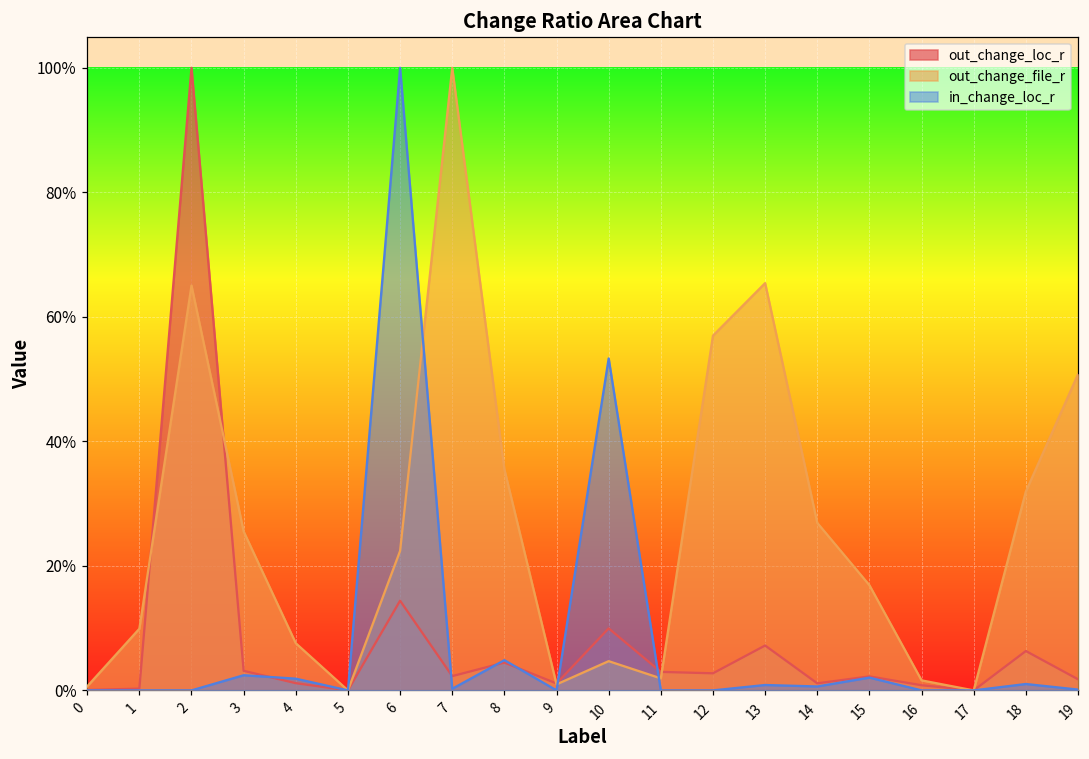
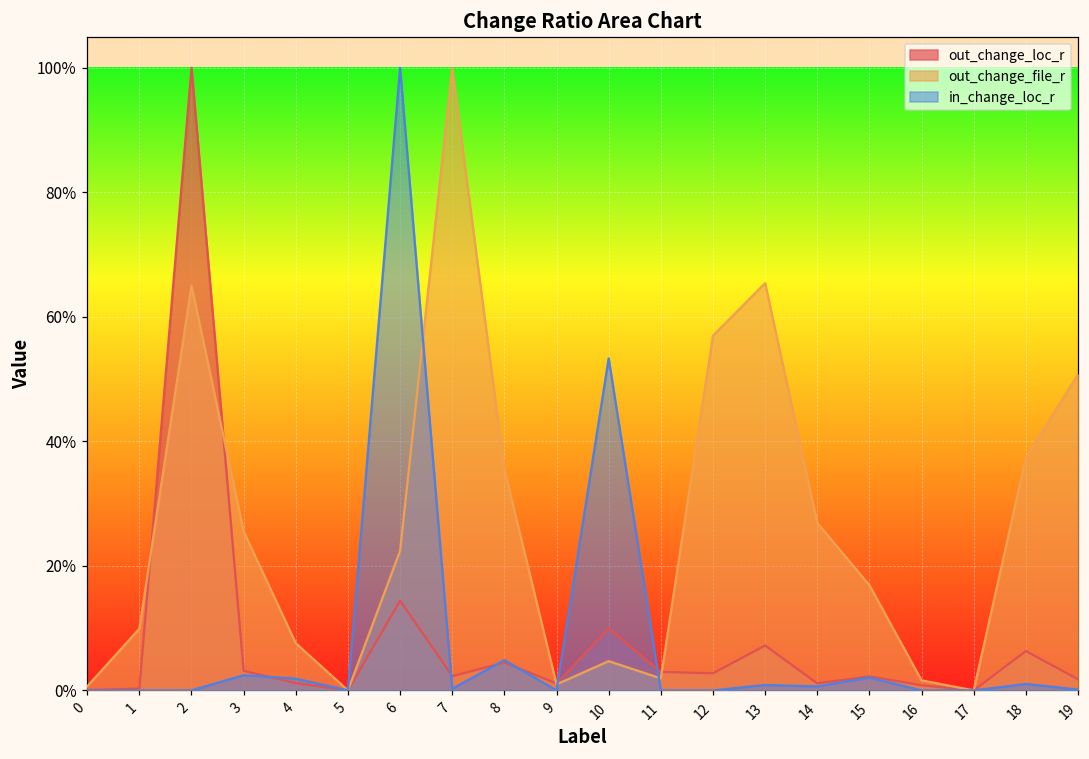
out_change_file_r, 18: 32% -> 37%
